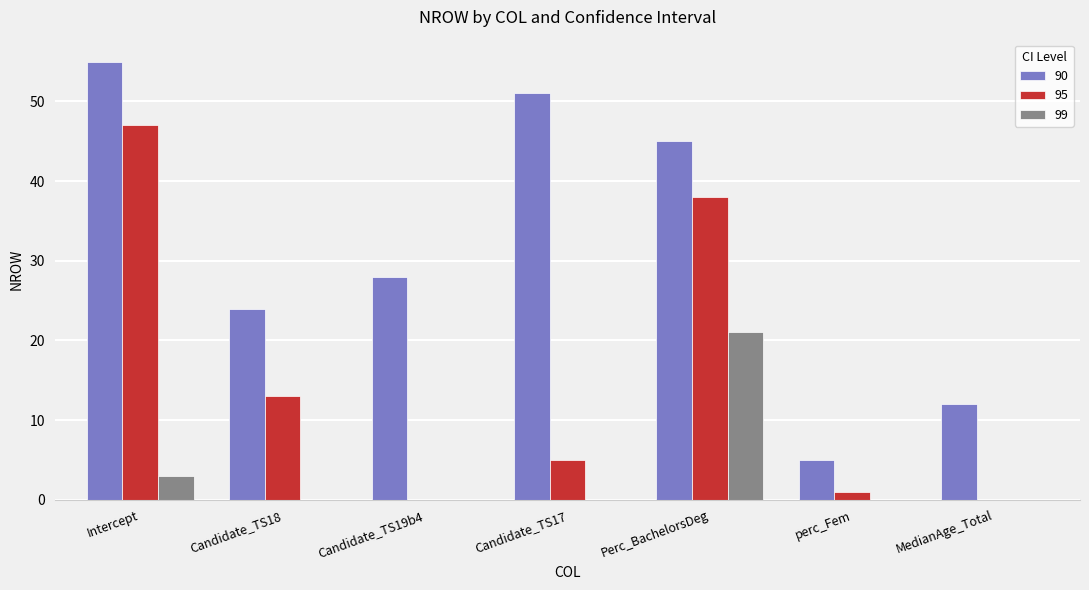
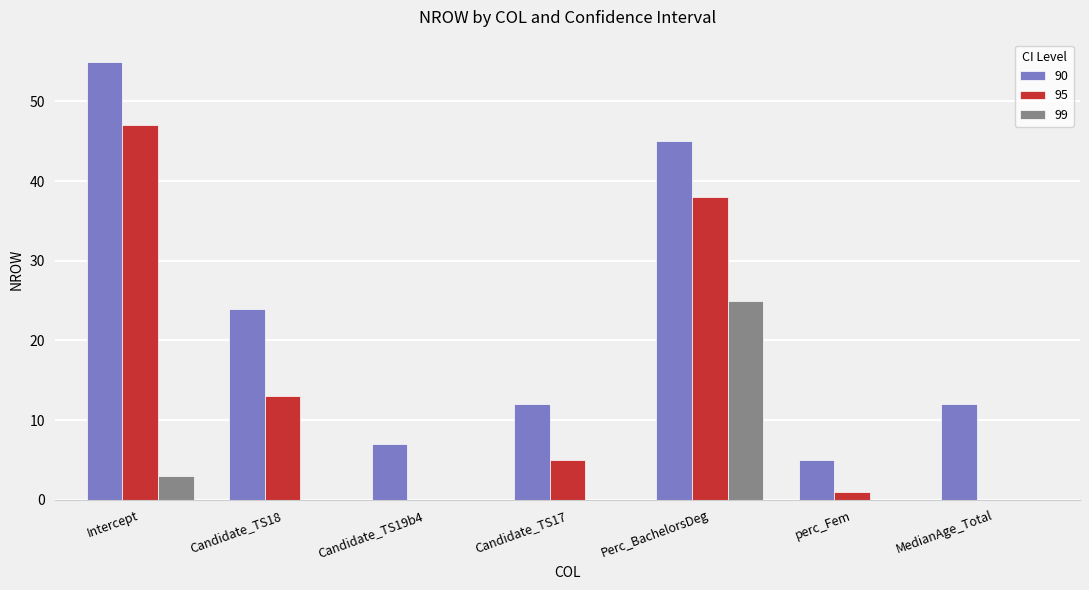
90, Candidate_TS19b4: 28 -> 7
90, Candidate_TS17: 51 -> 12
99, Perc_BachelorsDeg: 21 -> 25
